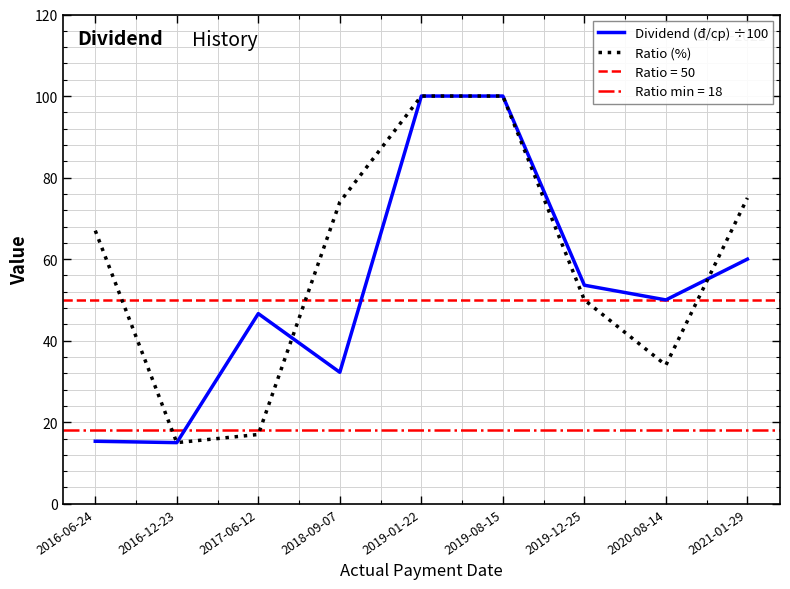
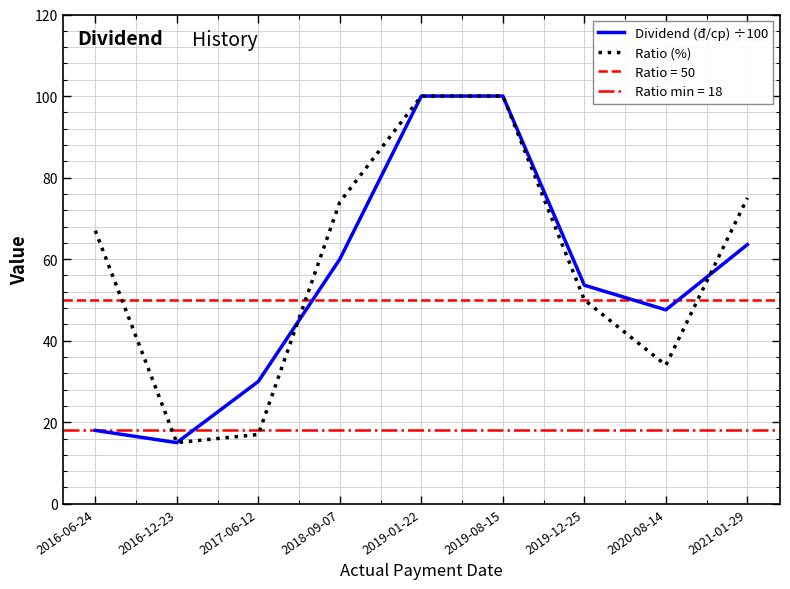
Dividend (đ/cp) ÷100, 2016-06-24: 15 -> 18
Dividend (đ/cp) ÷100, 2017-06-12: 47 -> 30
Dividend (đ/cp) ÷100, 2018-09-07: 32 -> 60
Dividend (đ/cp) ÷100, 2020-08-14: 50 -> 48
Dividend (đ/cp) ÷100, 2021-01-29: 60 -> 64
